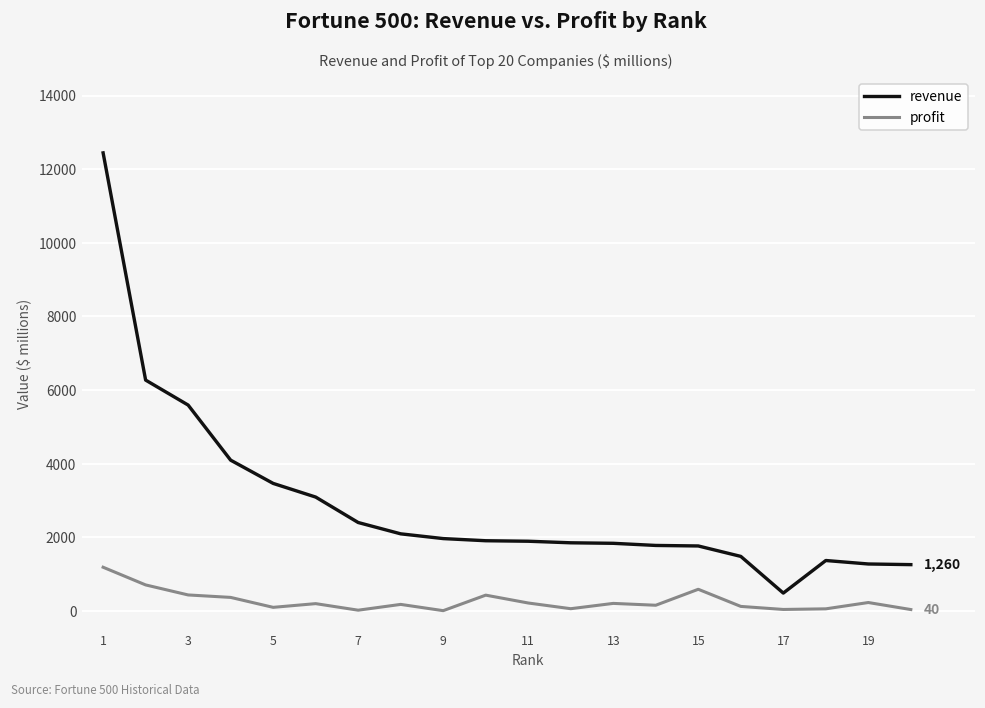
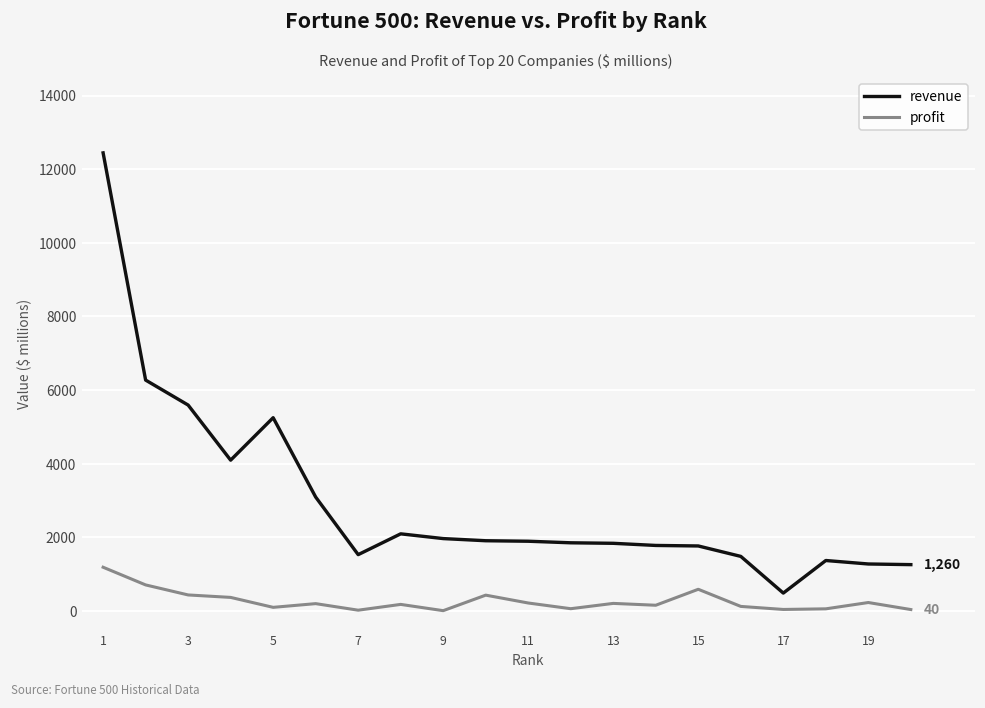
revenue, 5: 3500 -> 5300
revenue, 7: 2400 -> 1500
